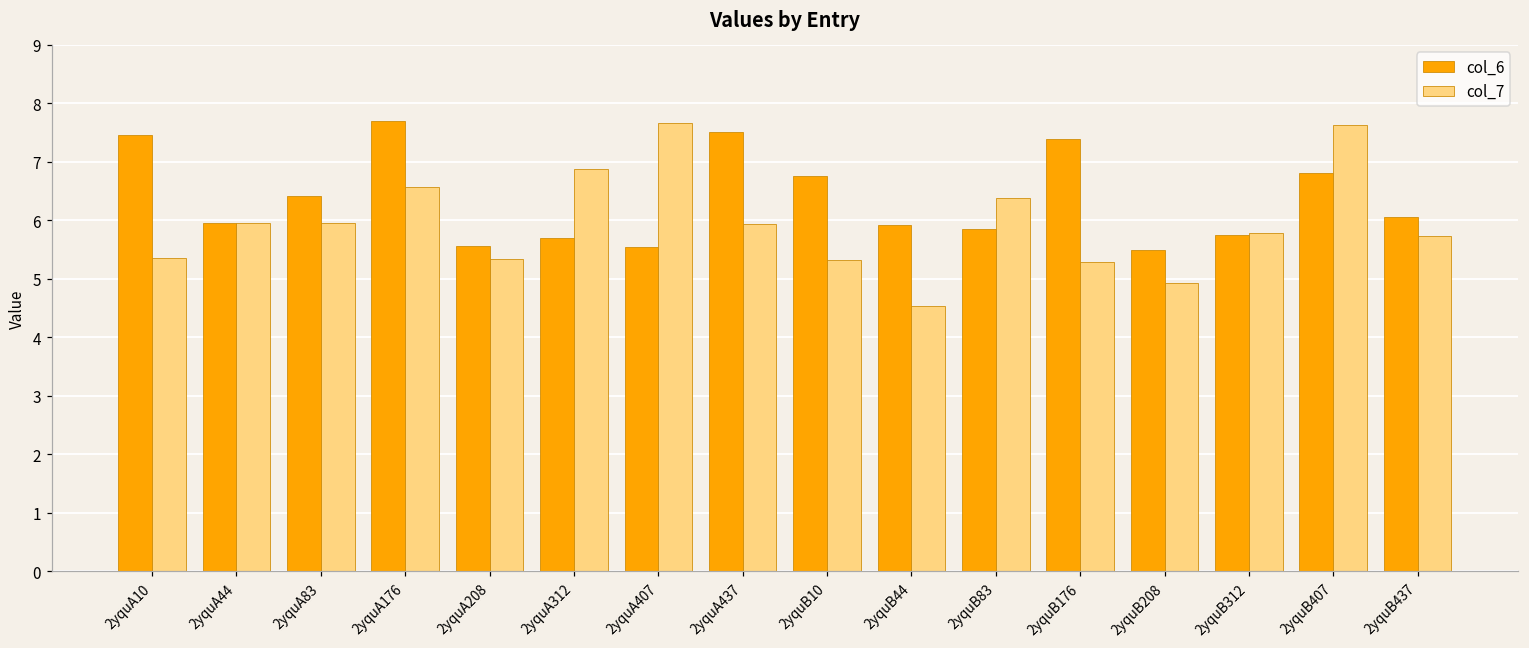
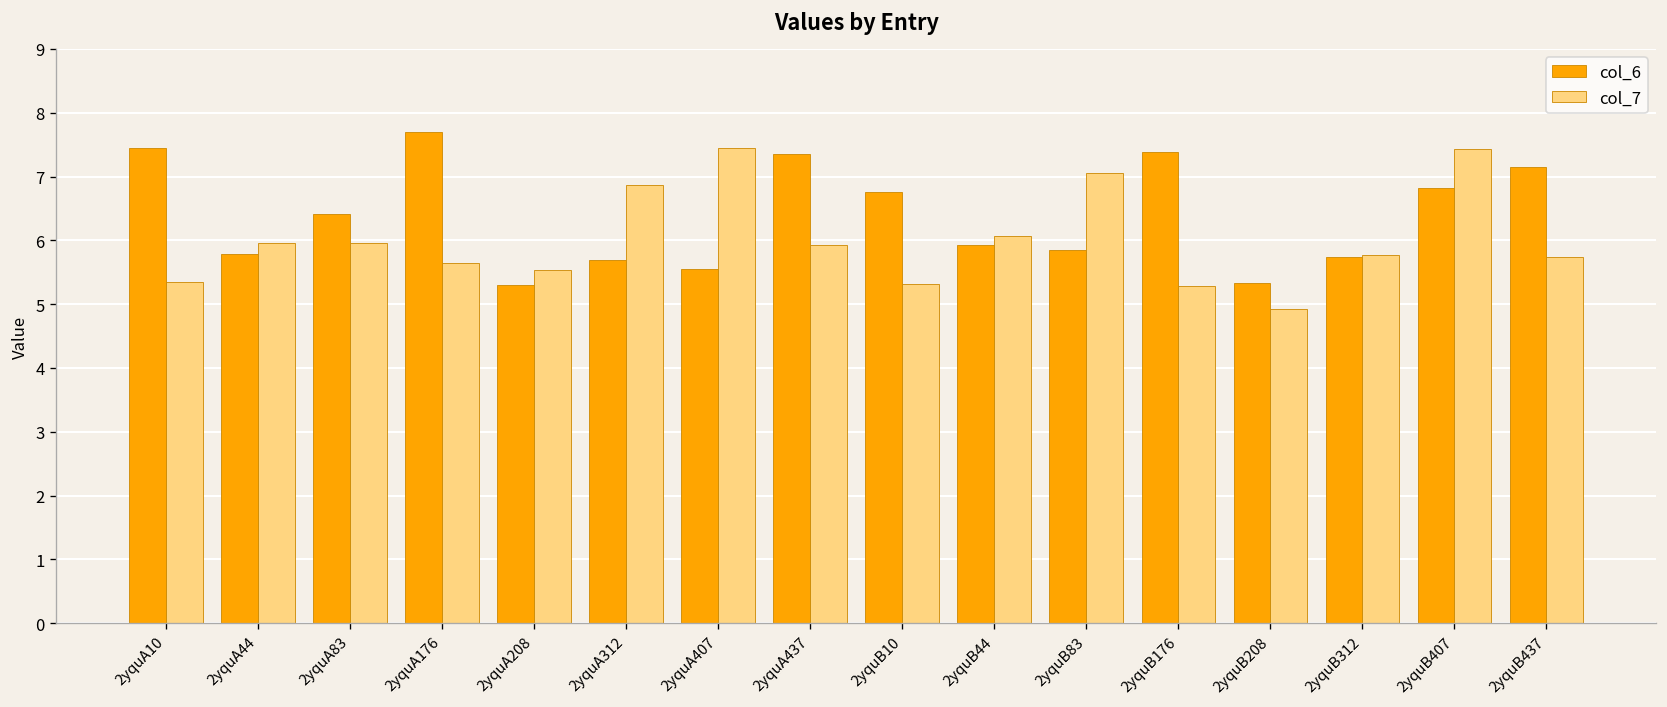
col_6, 2yquA44: 5.9 -> 5.8
col_7, 2yquA176: 6.6 -> 5.7
col_6, 2yquA208: 5.6 -> 5.3
col_7, 2yquA208: 5.3 -> 5.5
col_7, 2yquA407: 7.7 -> 7.4
col_6, 2yquA437: 7.5 -> 7.4
col_7, 2yquB44: 4.5 -> 6.1
col_7, 2yquB83: 6.4 -> 7.1
col_6, 2yquB208: 5.5 -> 5.3
col_7, 2yquB407: 7.6 -> 7.4
col_6, 2yquB437: 6.1 -> 7.2
